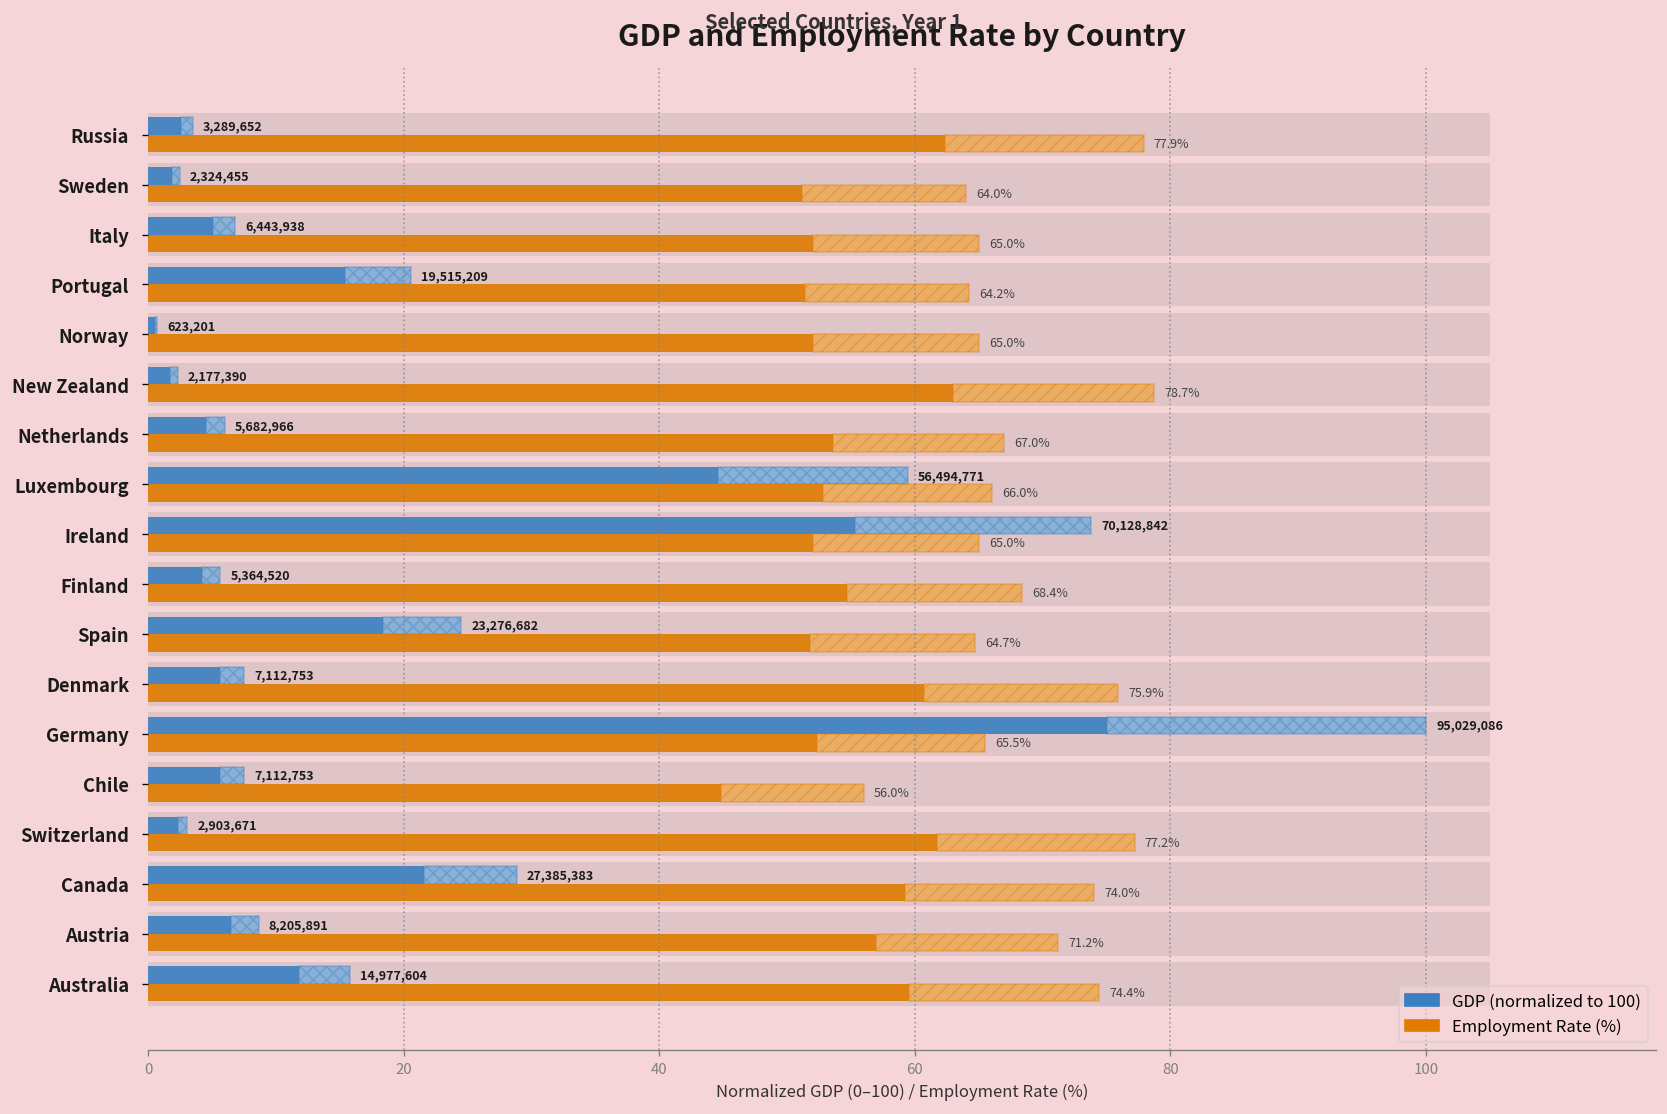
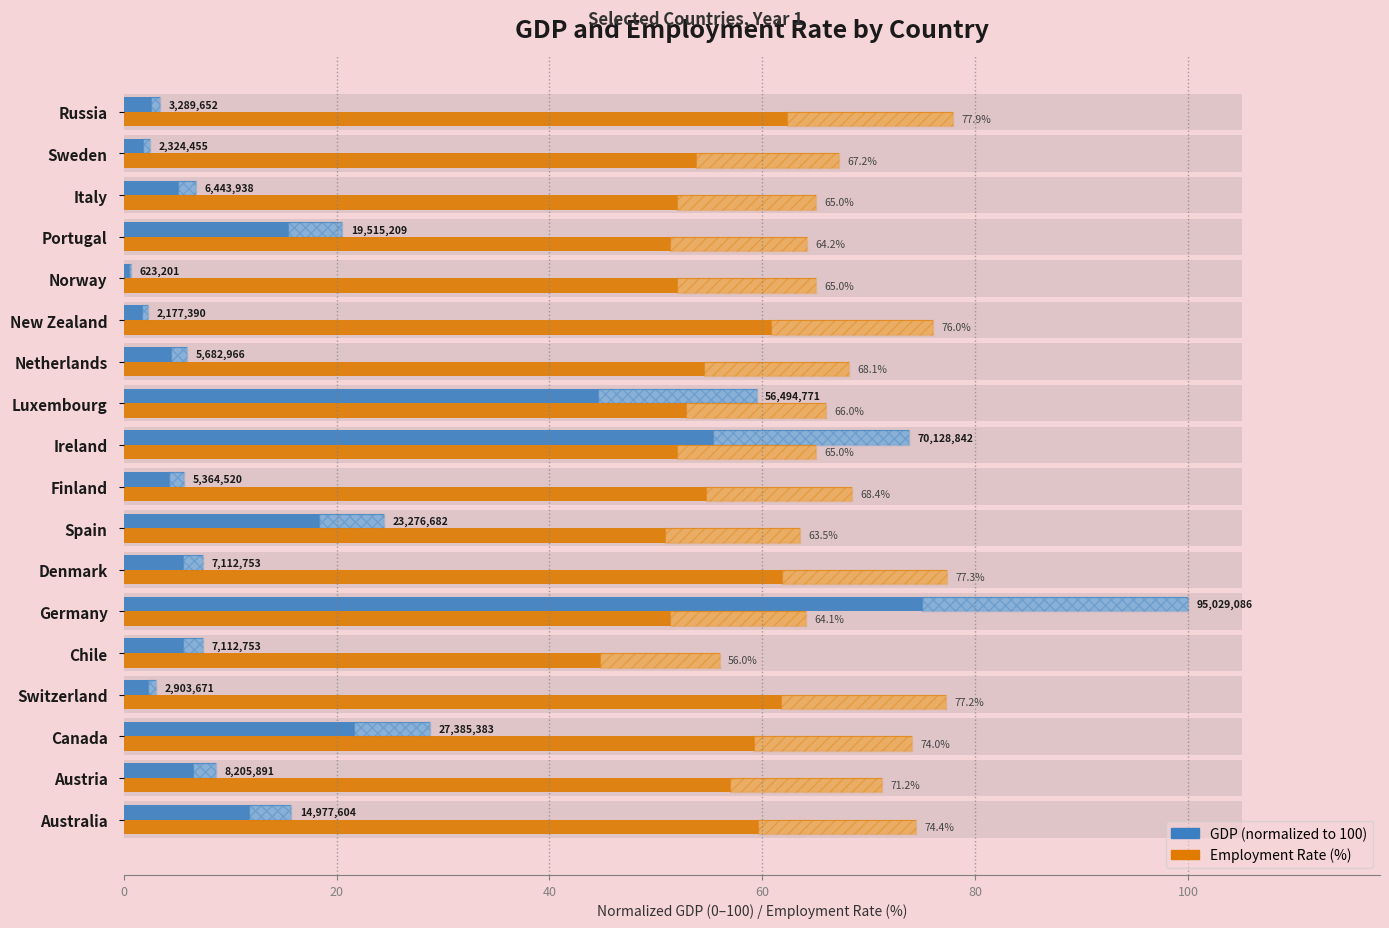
Employment Rate (%), Sweden: 64.0% -> 67.2%
Employment Rate (%), New Zealand: 78.7% -> 76.0%
Employment Rate (%), Netherlands: 67.0% -> 68.1%
Employment Rate (%), Spain: 64.7% -> 63.5%
Employment Rate (%), Denmark: 75.9% -> 77.3%
Employment Rate (%), Germany: 65.5% -> 64.1%
